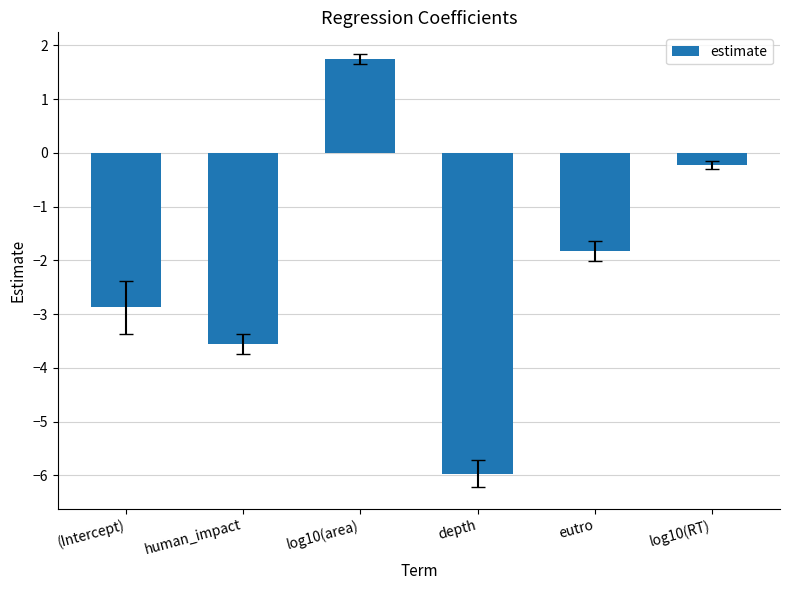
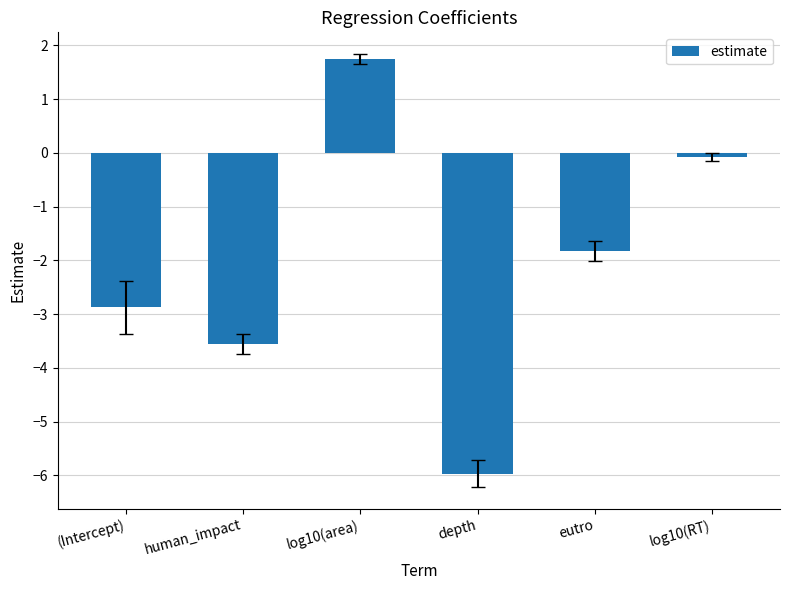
estimate, log10(RT): -0.2 -> -0.1
